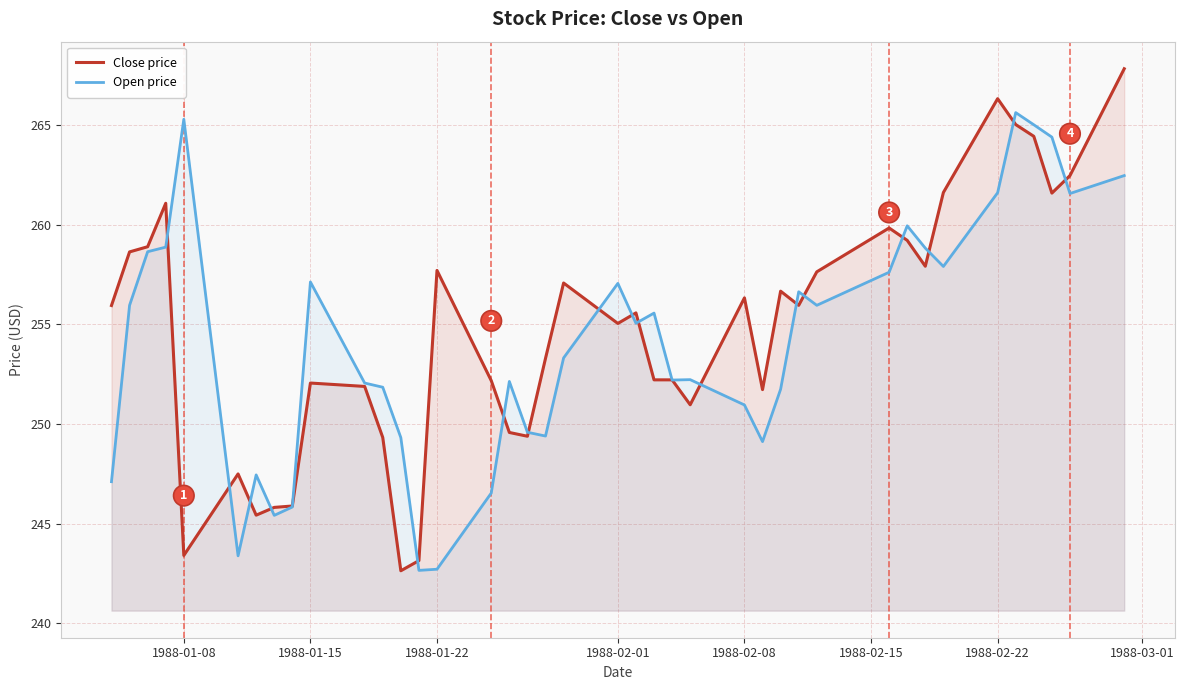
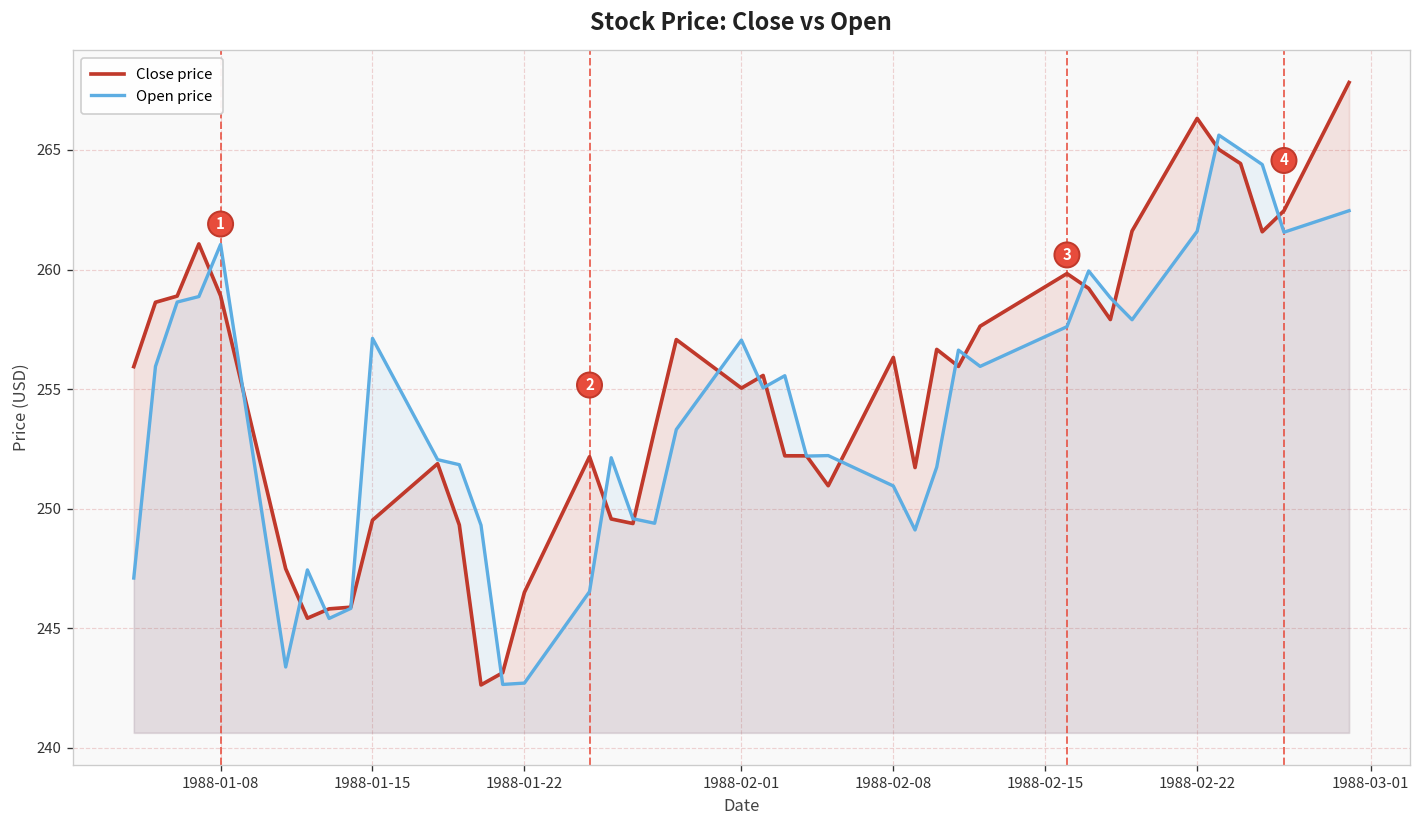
Close price, 1988-01-08: 243.4 -> 258.9
Open price, 1988-01-08: 265.3 -> 261.0
Close price, 1988-01-15: 252.1 -> 249.5
Close price, 1988-01-22: 257.7 -> 246.5
